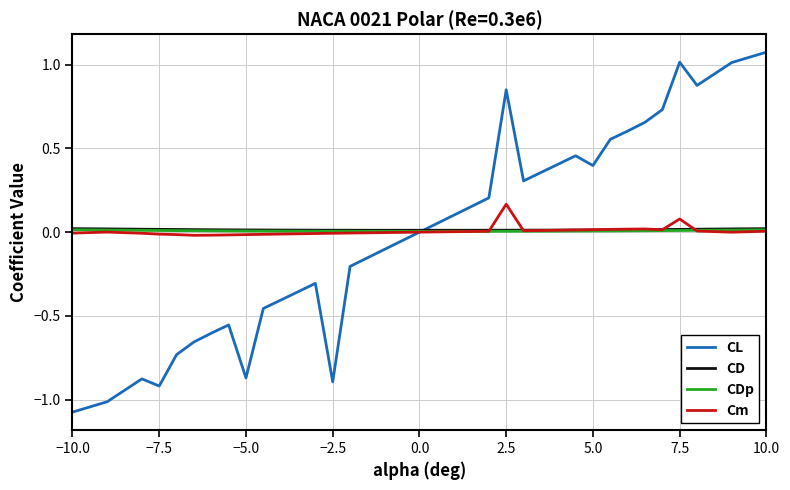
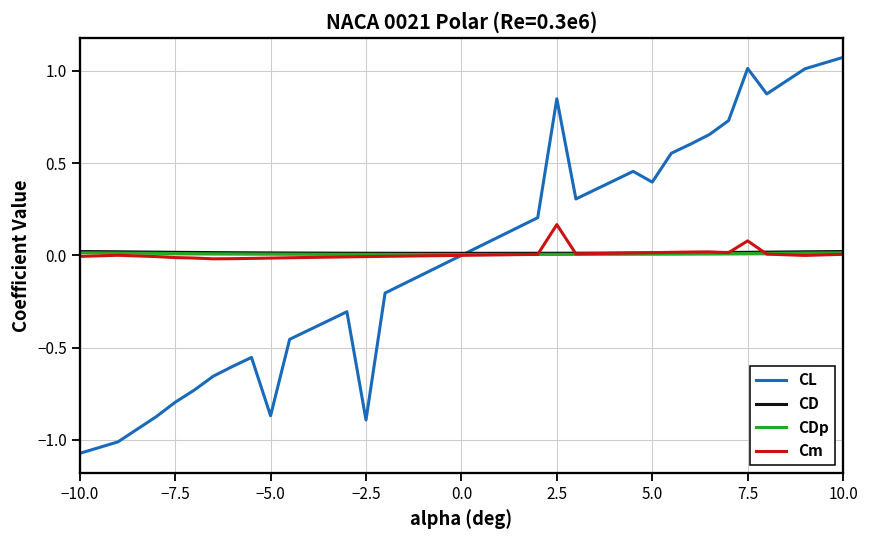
CL, −7.5: -0.92 -> -0.80
